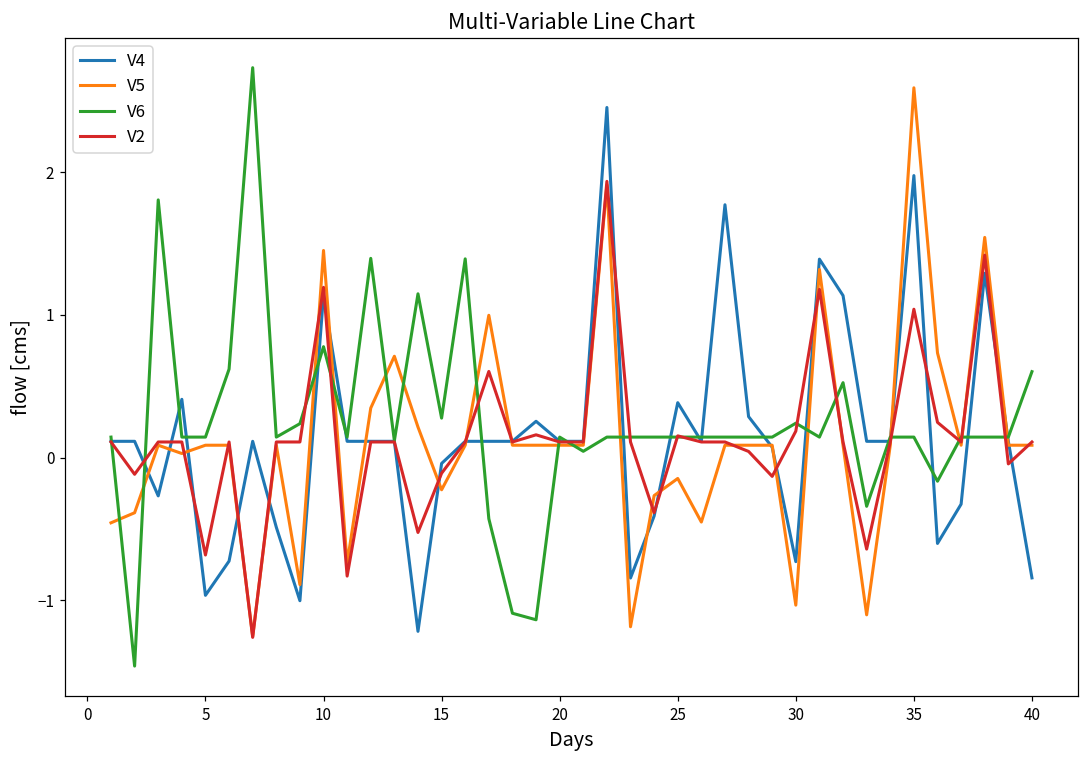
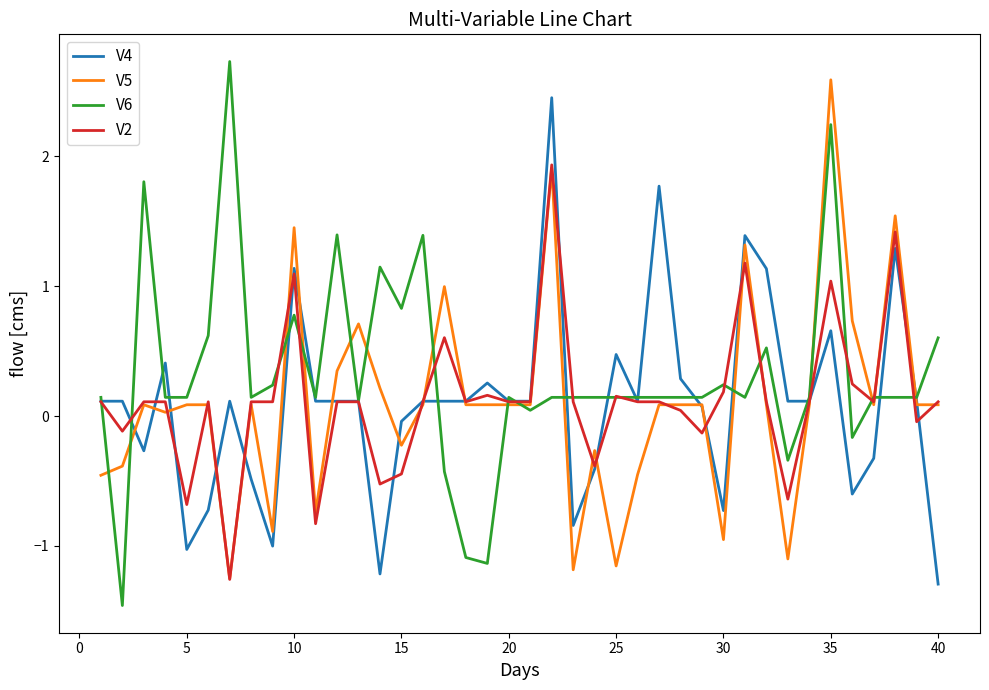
V4, 5: -0.96 -> -1.03
V2, 10: 1.19 -> 1.10
V6, 15: 0.28 -> 0.83
V2, 15: -0.11 -> -0.45
V4, 25: 0.38 -> 0.47
V5, 25: -0.15 -> -1.15
V5, 30: -1.03 -> -0.95
V4, 35: 1.98 -> 0.66
V6, 35: 0.14 -> 2.24
V4, 40: -0.84 -> -1.29
